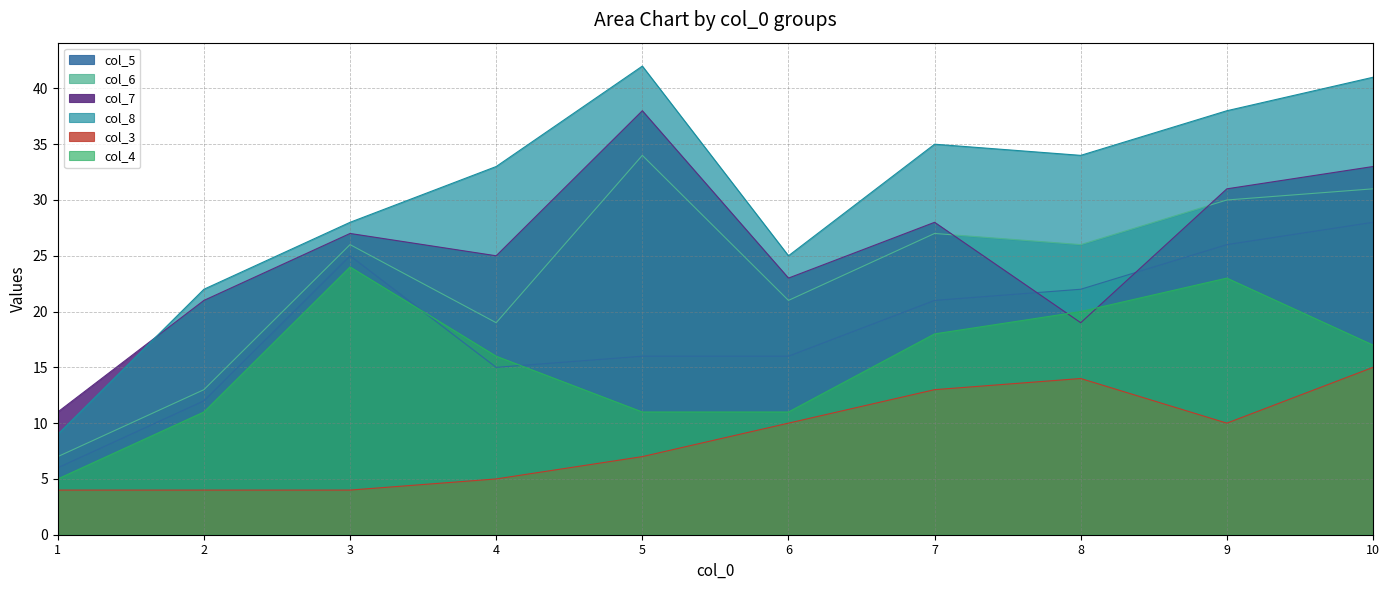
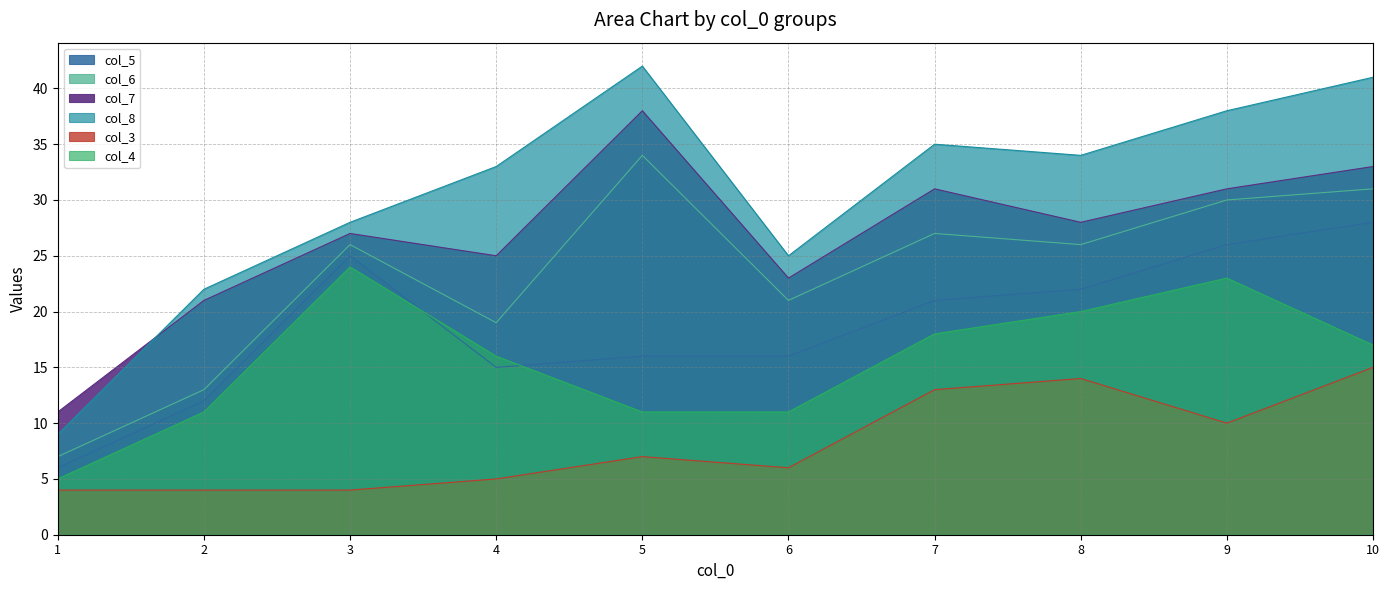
col_3, 6: 10 -> 6
col_7, 7: 28 -> 31
col_7, 8: 19 -> 28
